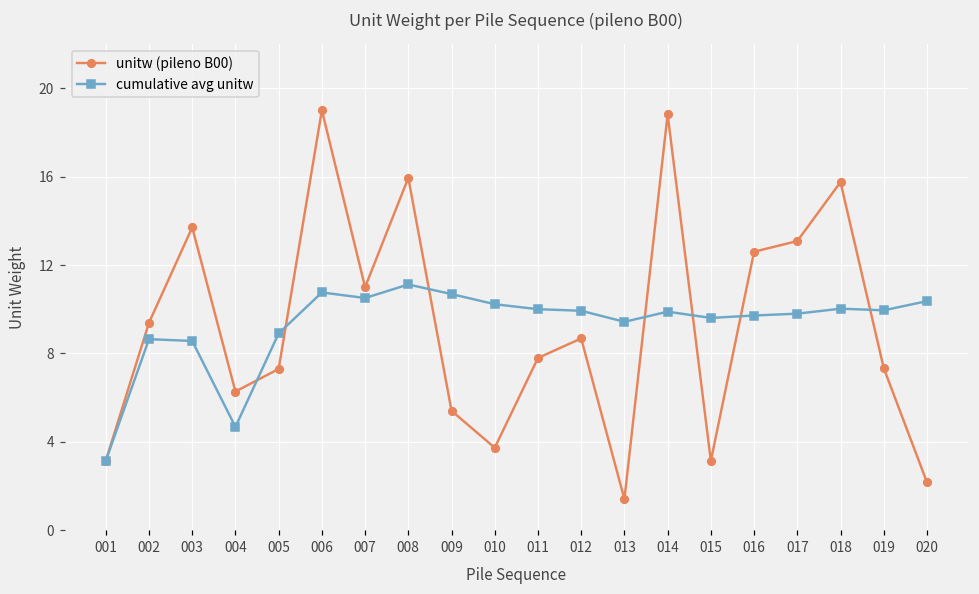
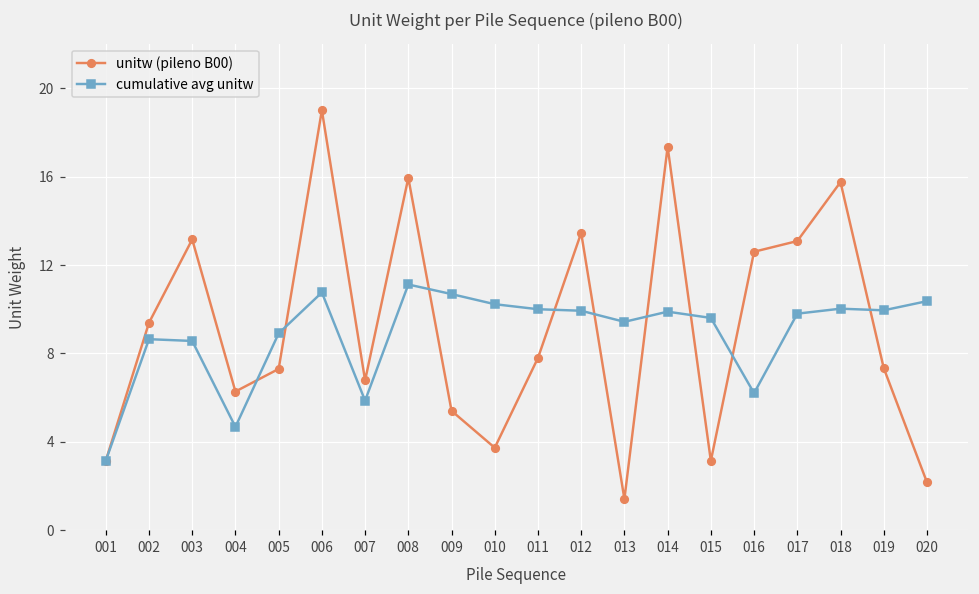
unitw (pileno B00), 003: 13.7 -> 13.2
unitw (pileno B00), 007: 11.0 -> 6.8
cumulative avg unitw, 007: 10.5 -> 5.9
unitw (pileno B00), 012: 8.7 -> 13.5
unitw (pileno B00), 014: 18.8 -> 17.3
cumulative avg unitw, 016: 9.7 -> 6.2
